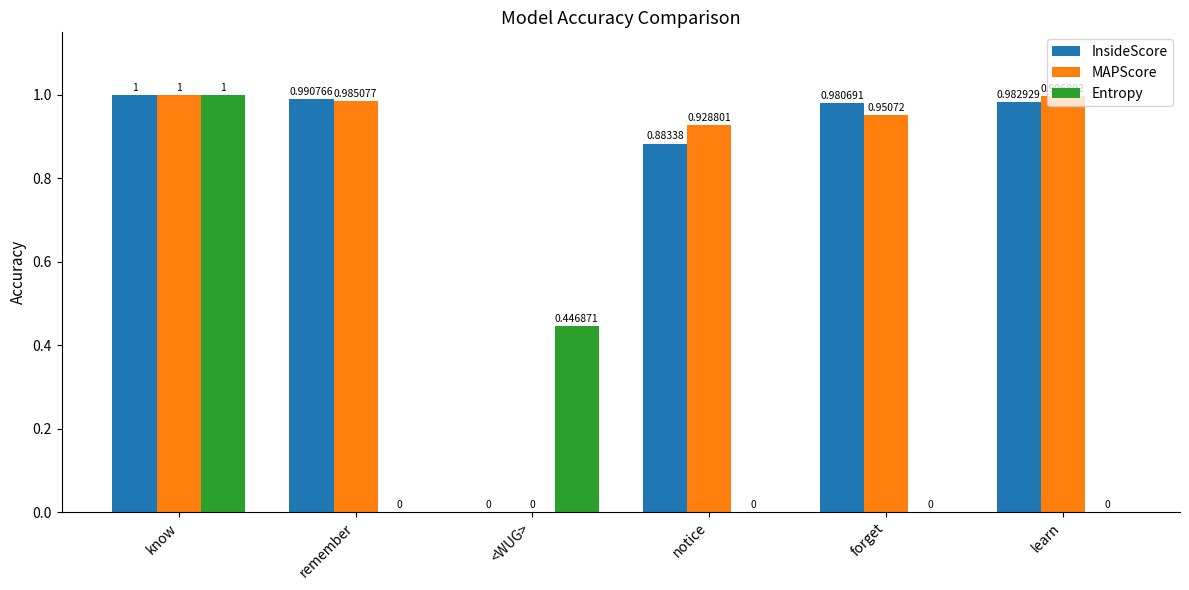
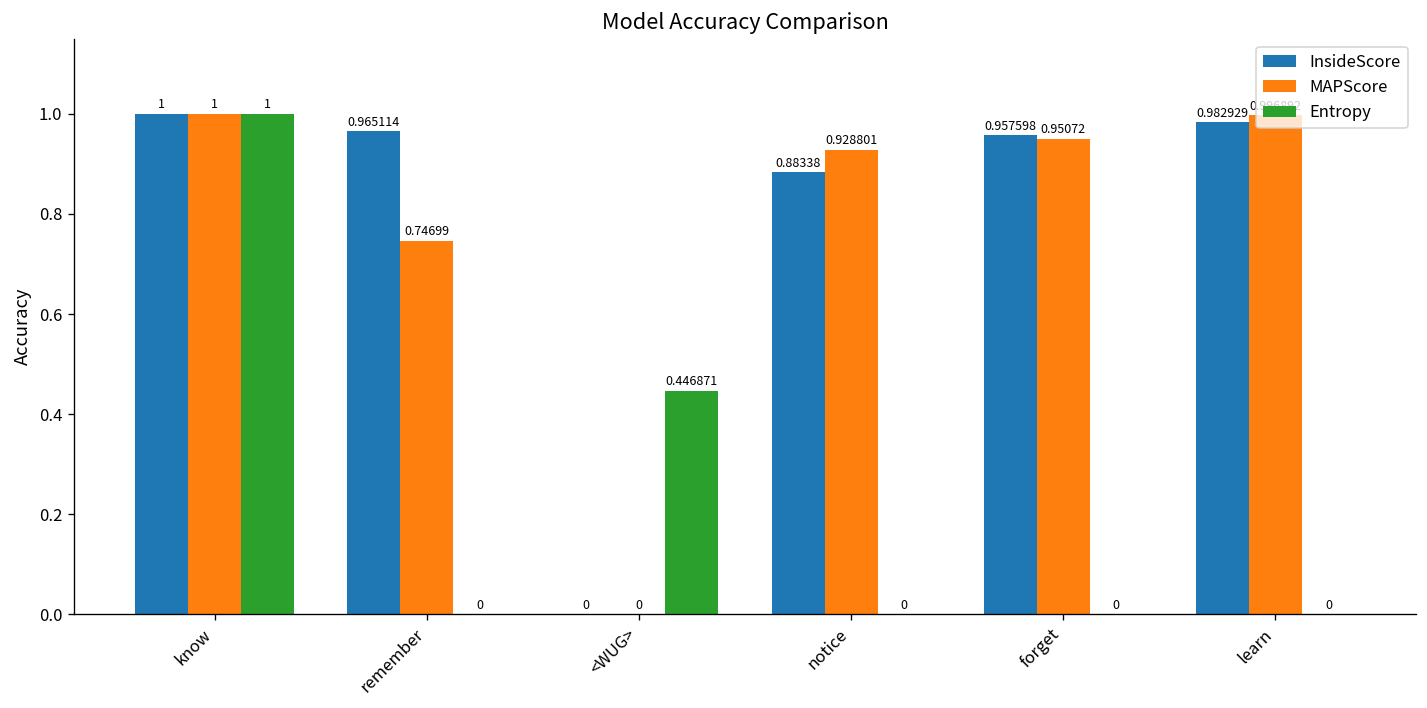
InsideScore, remember: 0.990766 -> 0.965114
MAPScore, remember: 0.985077 -> 0.74699
InsideScore, forget: 0.980691 -> 0.957598
